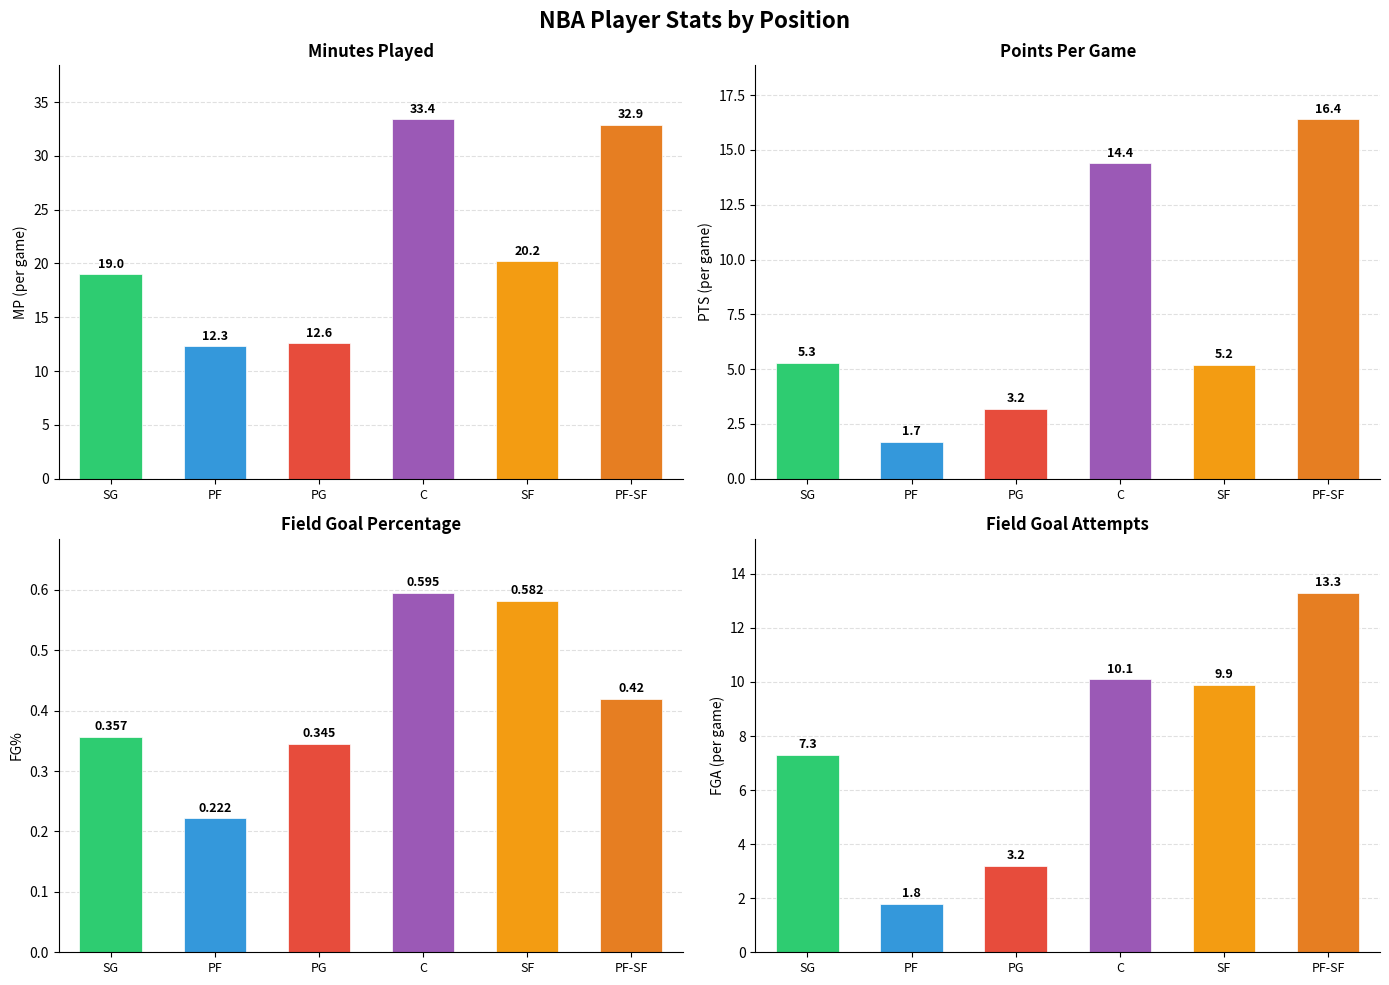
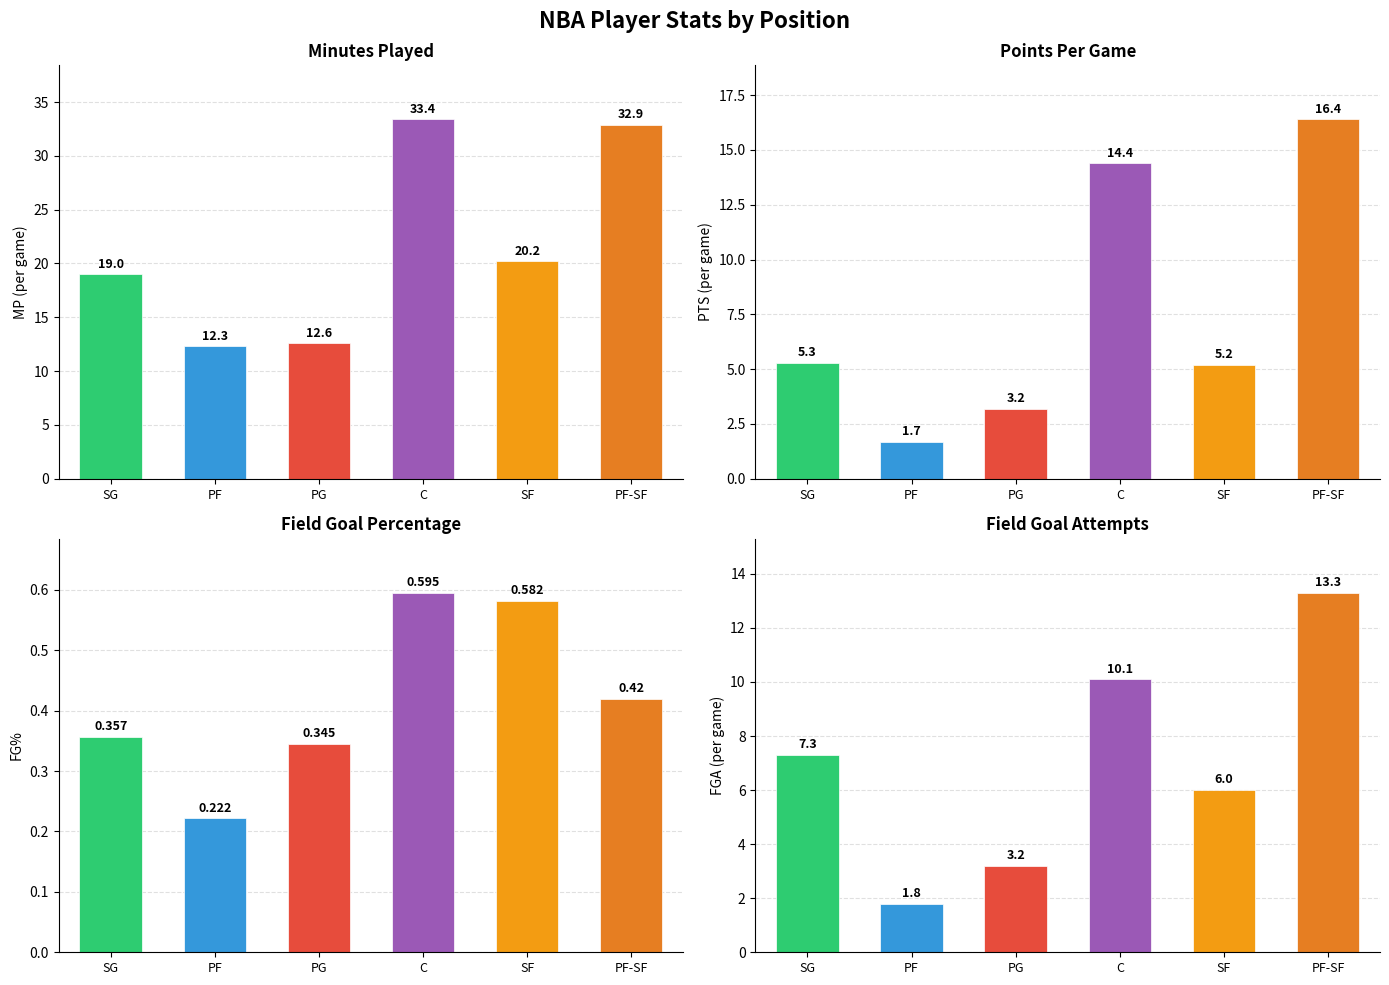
Field Goal Attempts, SF: 9.9 -> 6.0
